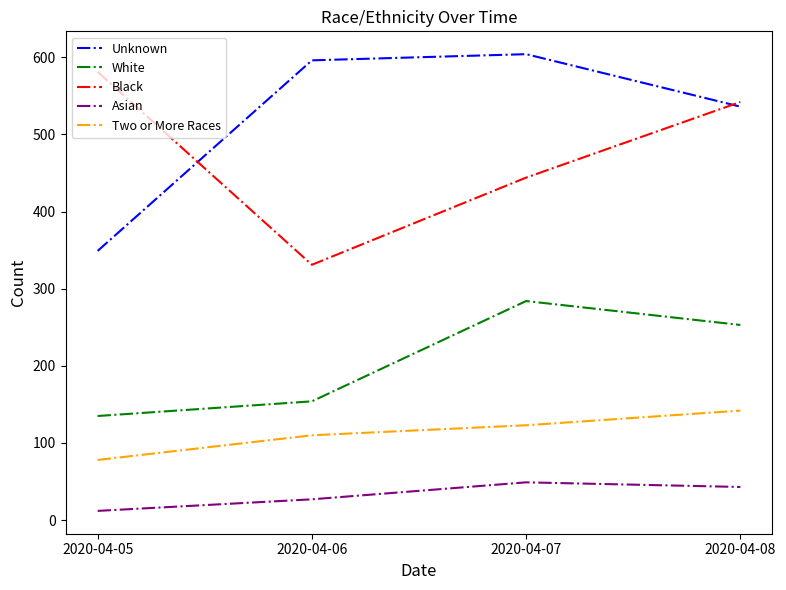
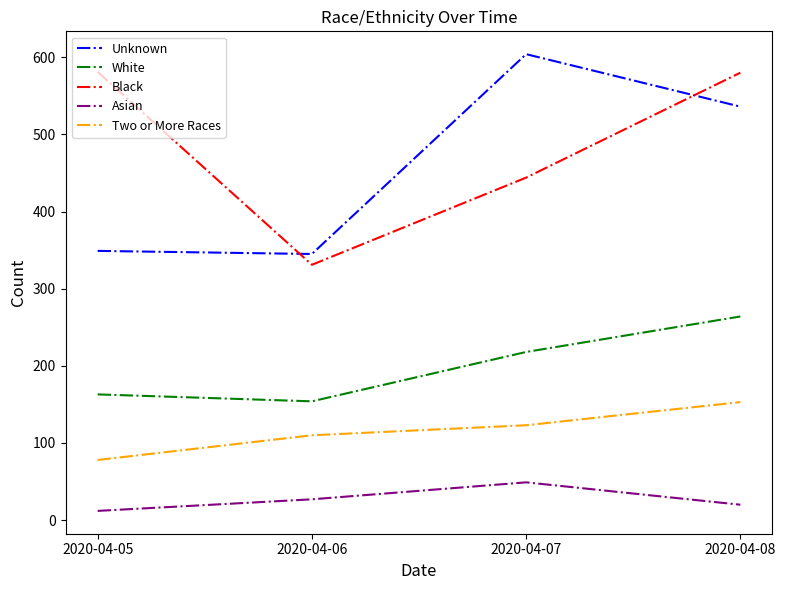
White, 2020-04-05: 140 -> 160
Unknown, 2020-04-06: 600 -> 350
White, 2020-04-07: 280 -> 220
White, 2020-04-08: 250 -> 260
Black, 2020-04-08: 540 -> 580
Asian, 2020-04-08: 40 -> 20
Two or More Races, 2020-04-08: 140 -> 150
